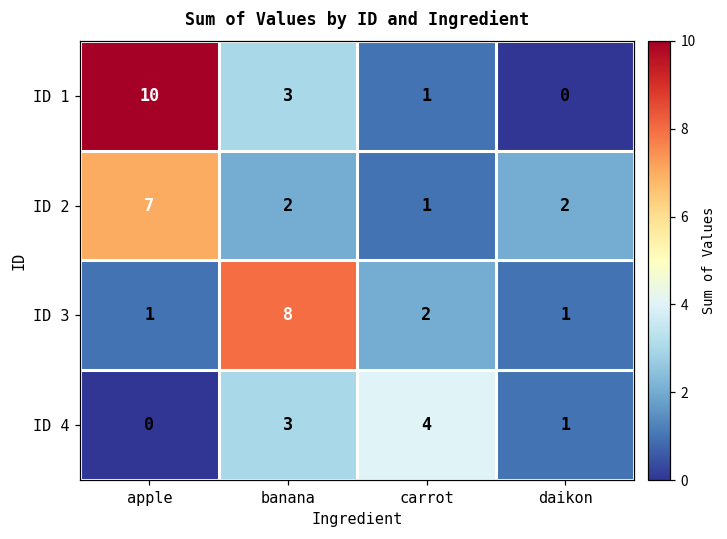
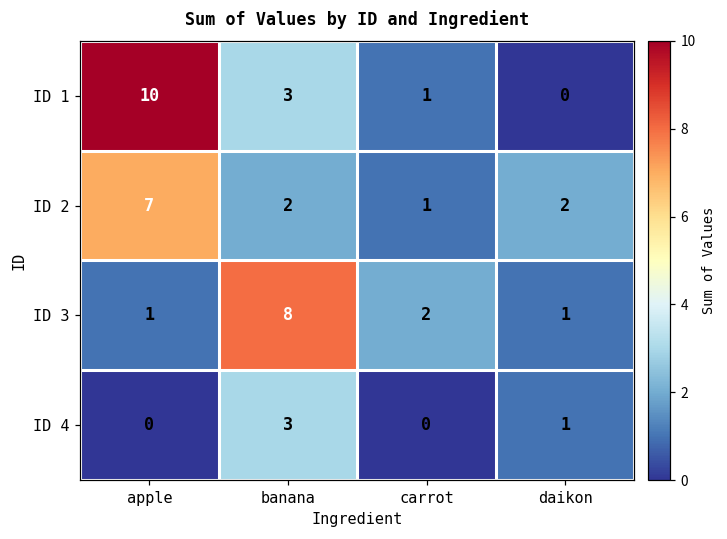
ID 4, carrot: 4 -> 0
